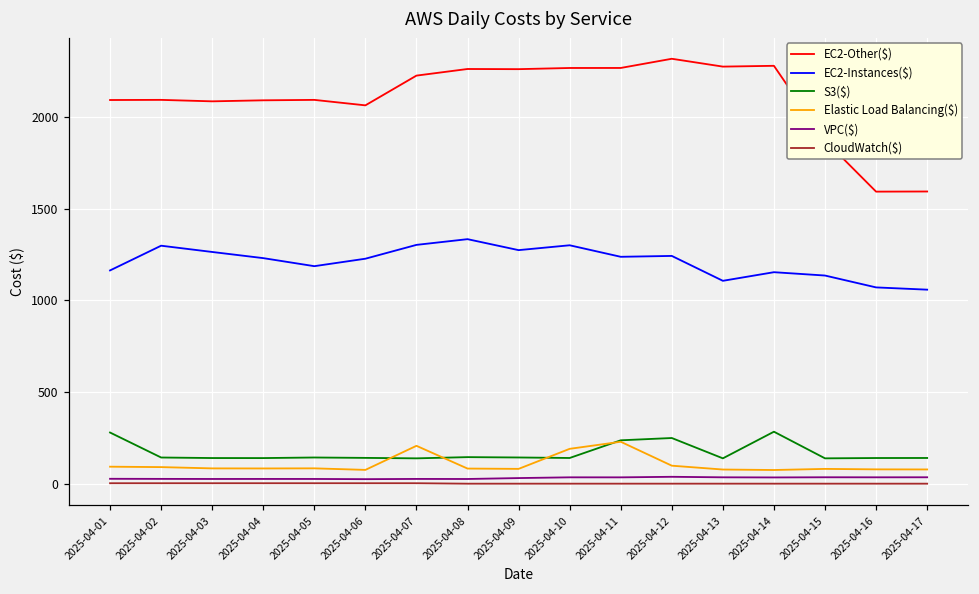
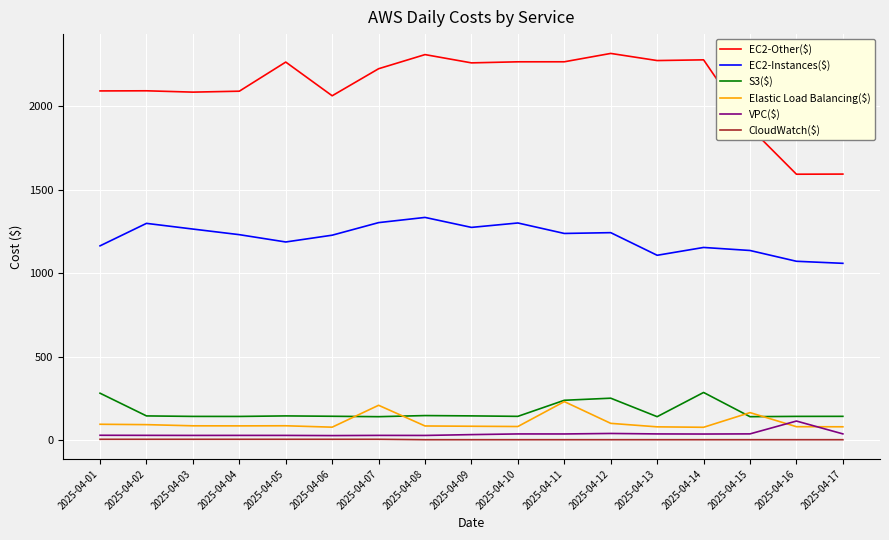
EC2-Other($), 2025-04-05: 2090 -> 2270
EC2-Other($), 2025-04-08: 2260 -> 2310
Elastic Load Balancing($), 2025-04-10: 190 -> 80
Elastic Load Balancing($), 2025-04-15: 80 -> 160
VPC($), 2025-04-16: 40 -> 110
